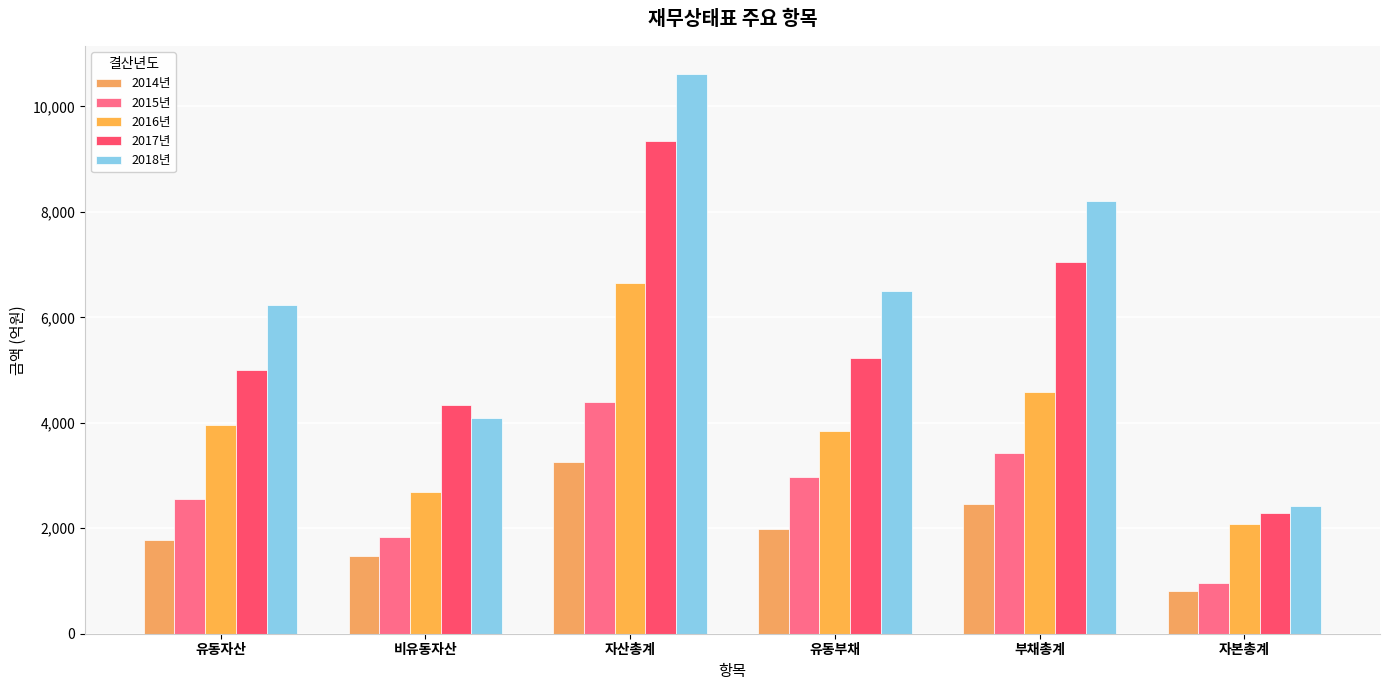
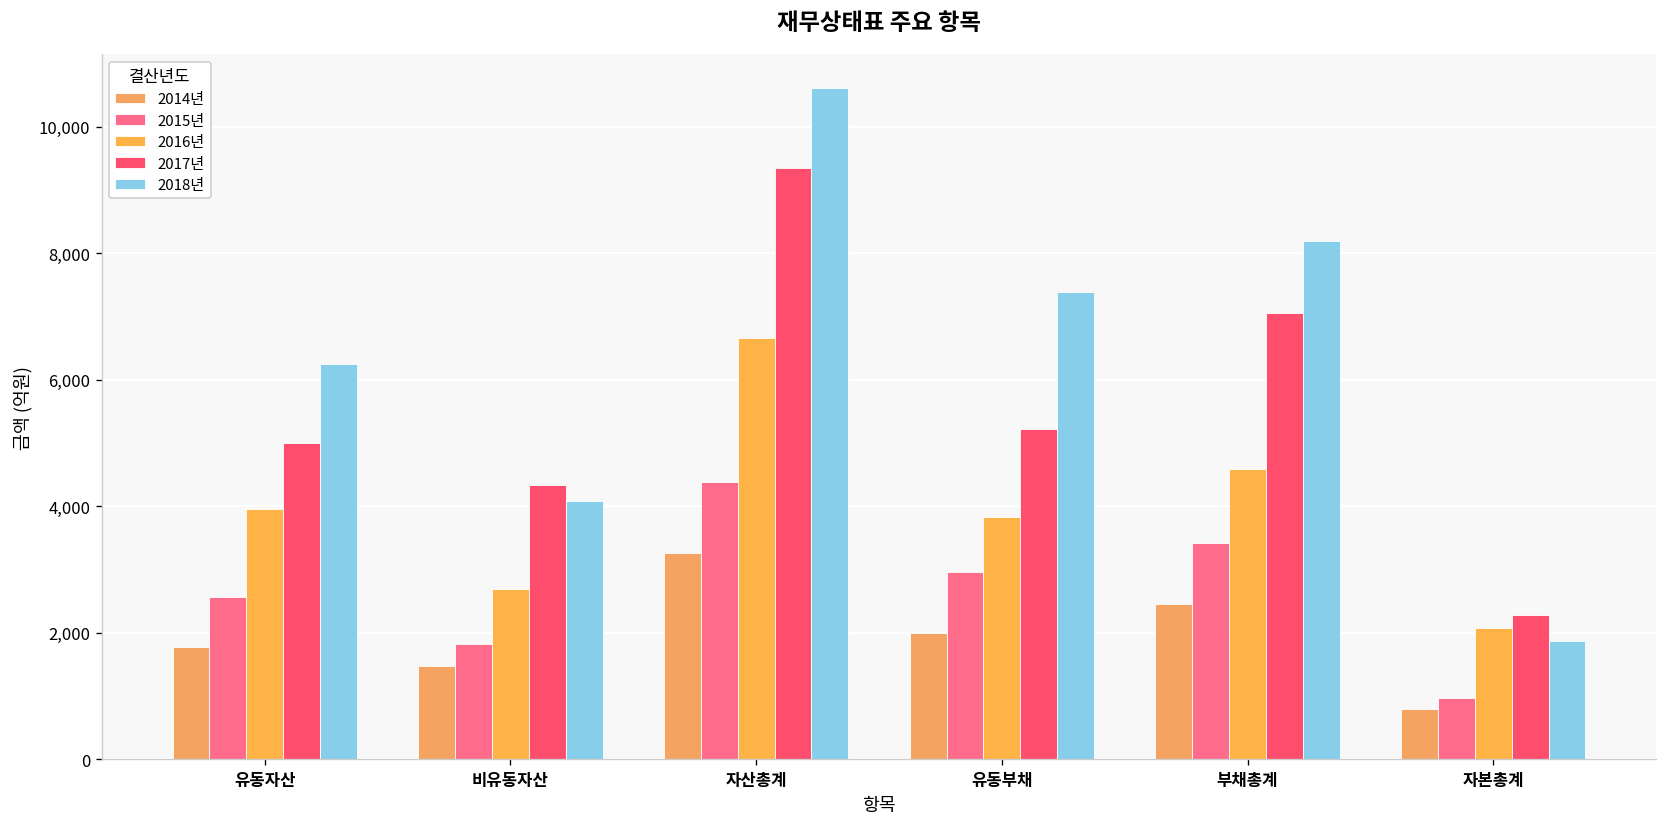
2018년, 유동부채: 6,500 -> 7,400
2018년, 자본총계: 2,400 -> 1,900
